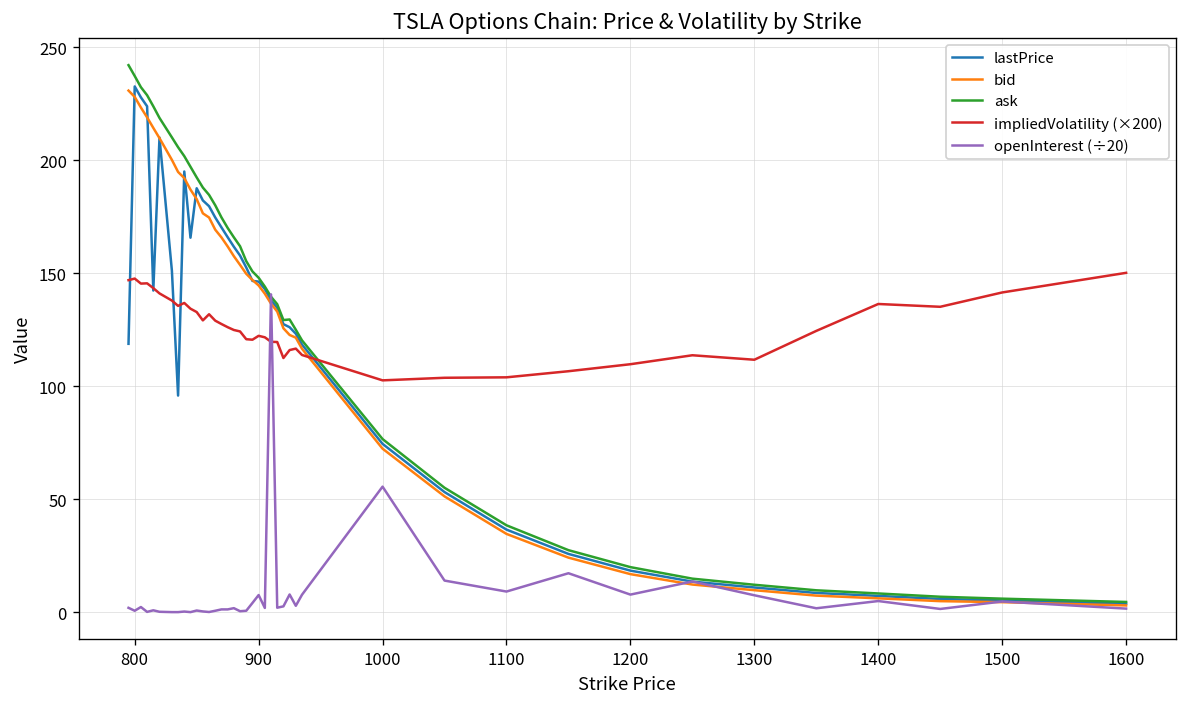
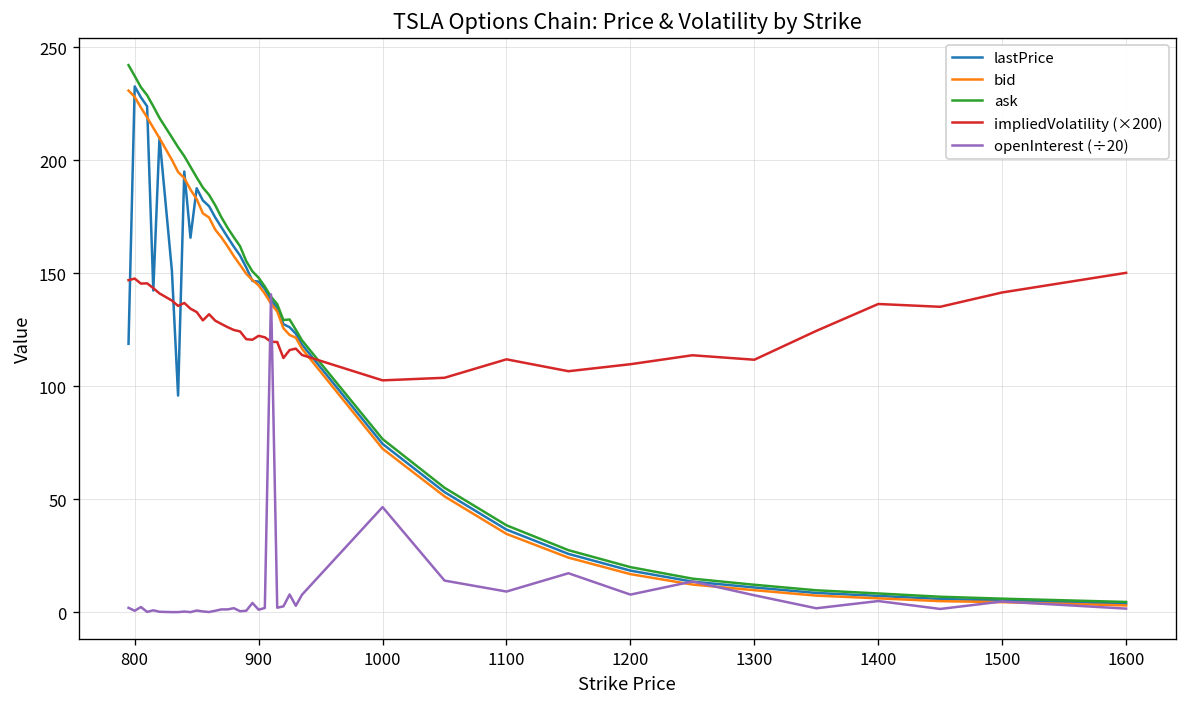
openInterest (÷20), 900: 8 -> 1
openInterest (÷20), 1000: 56 -> 47
impliedVolatility (×200), 1100: 104 -> 112
